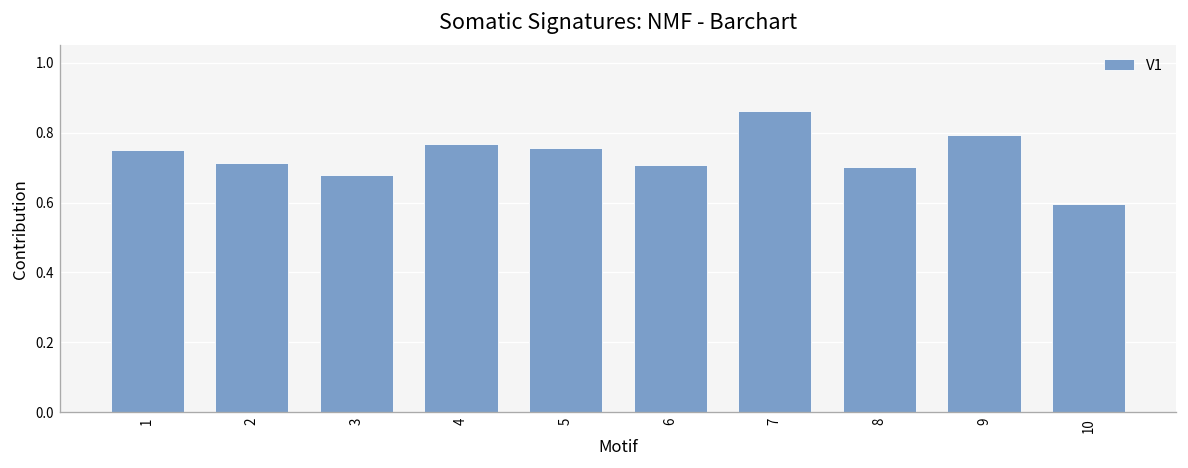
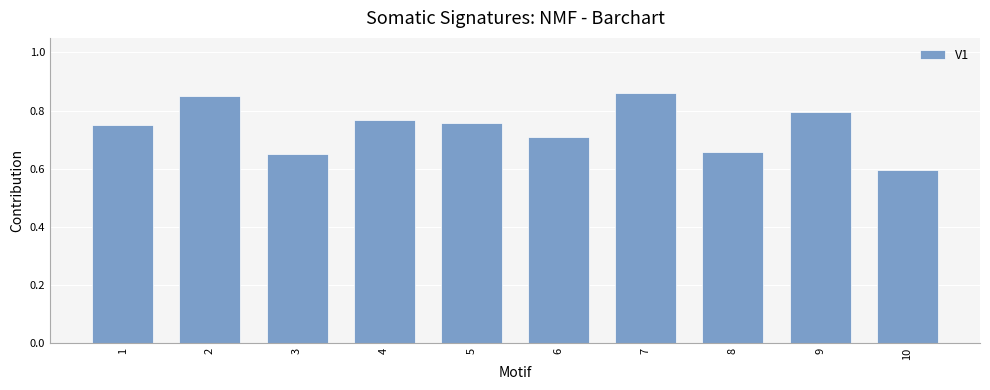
2: 0.71 -> 0.85
3: 0.68 -> 0.65
8: 0.70 -> 0.66
